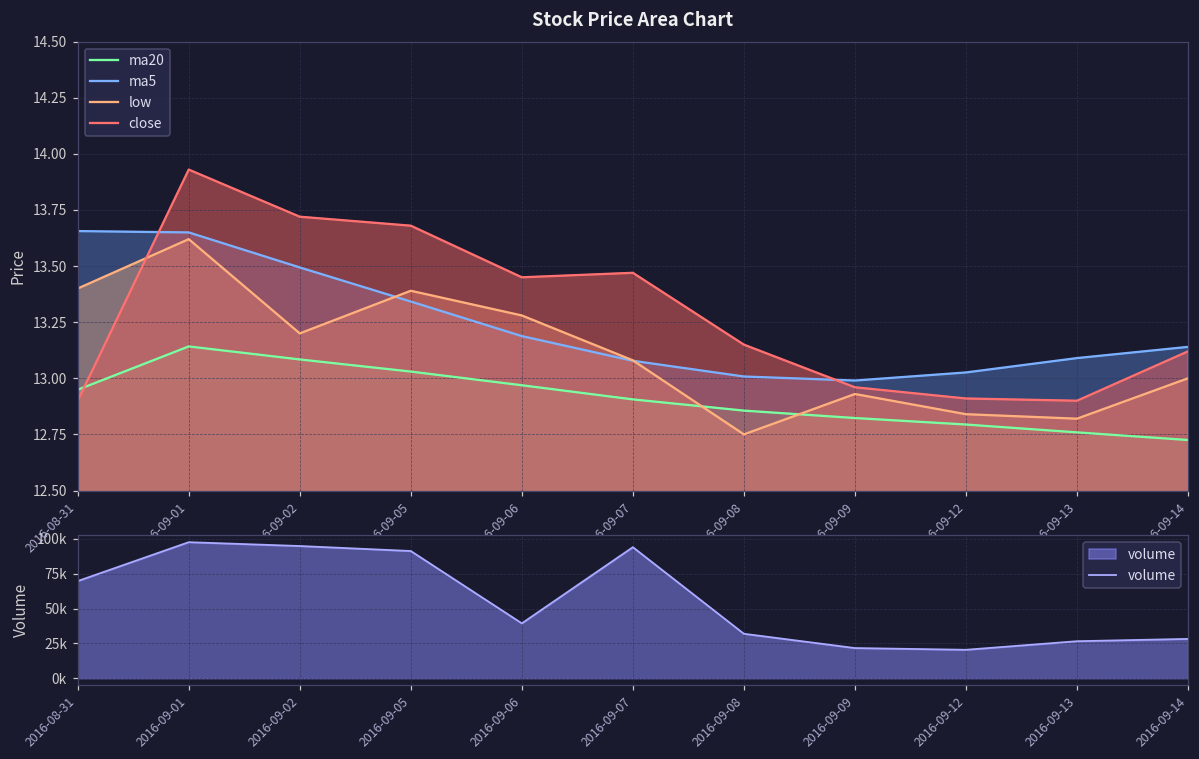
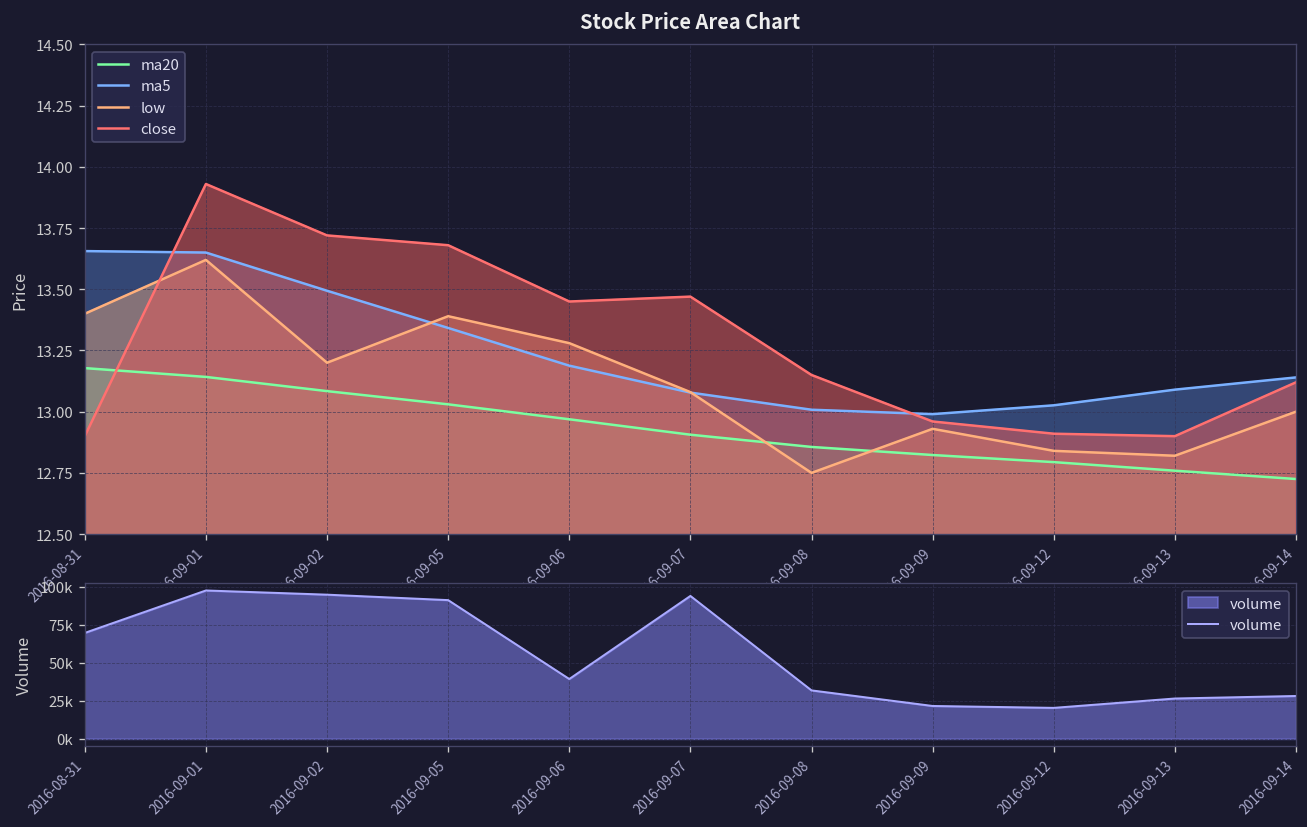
Stock Price Area Chart, ma20, 2016-08-31: 12.95 -> 13.18
